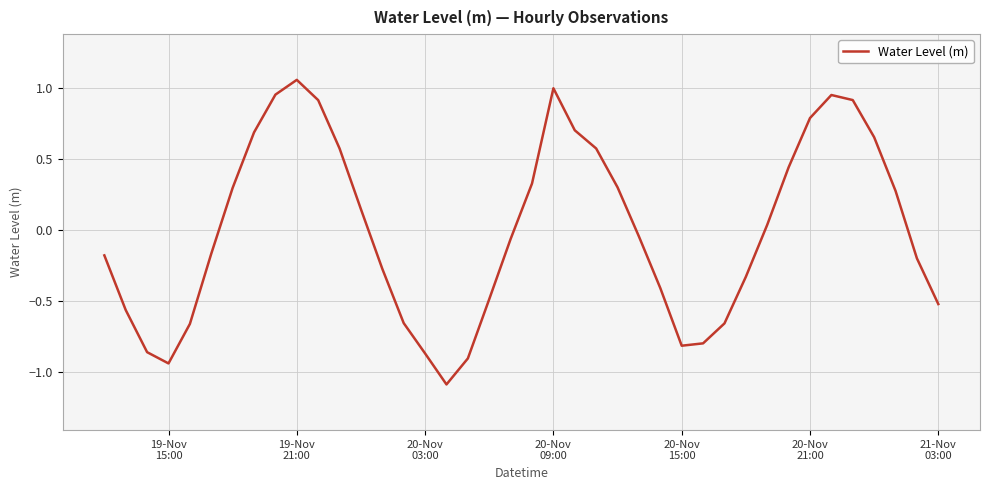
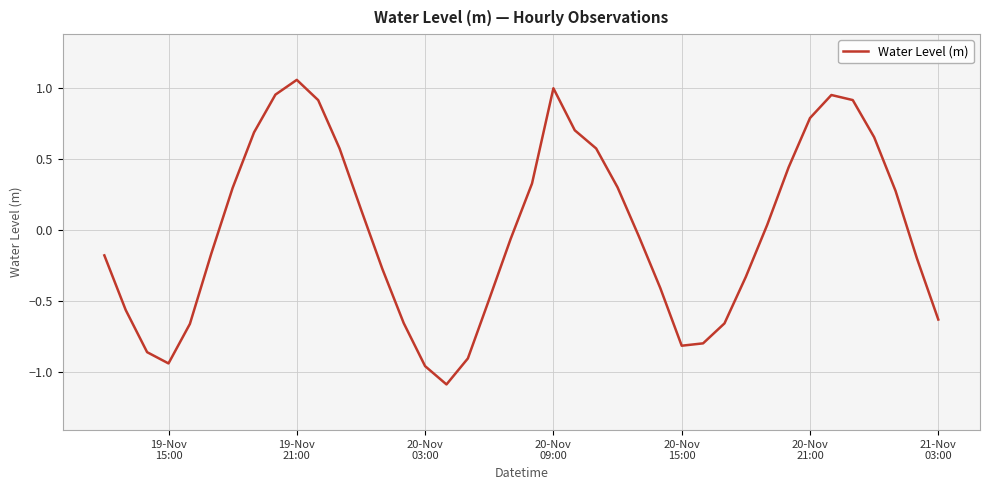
20-Nov 03:00: -0.87 -> -0.96
21-Nov 03:00: -0.52 -> -0.63
